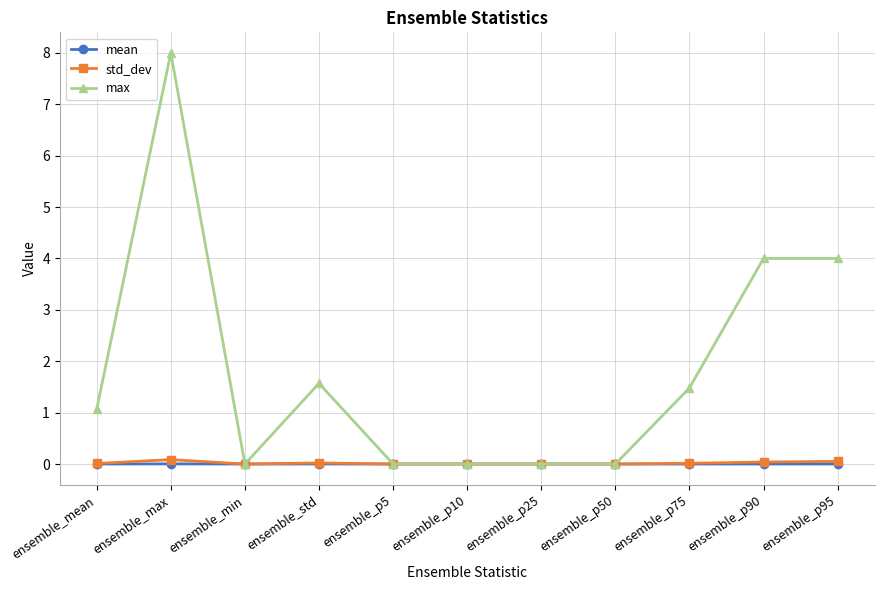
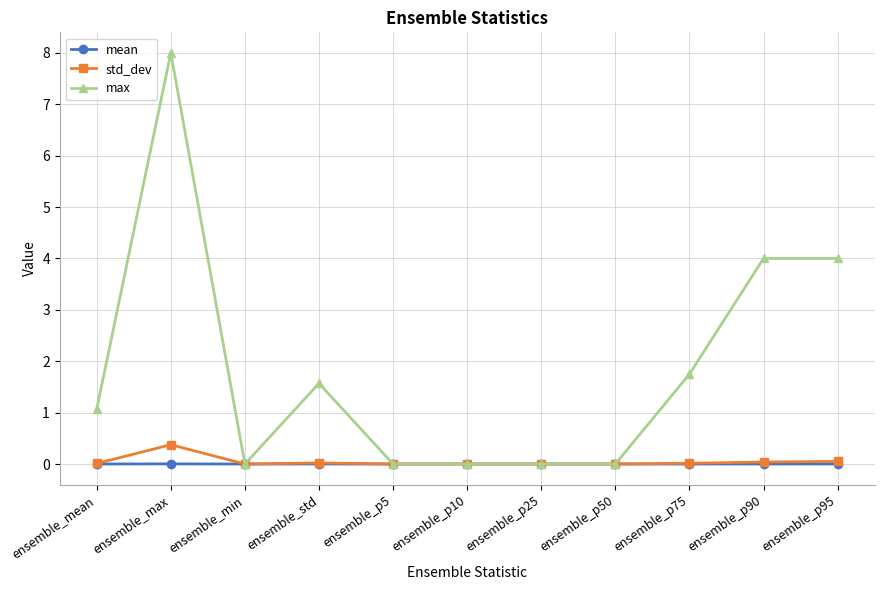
std_dev, ensemble_max: 0.1 -> 0.4
max, ensemble_p75: 1.5 -> 1.8
